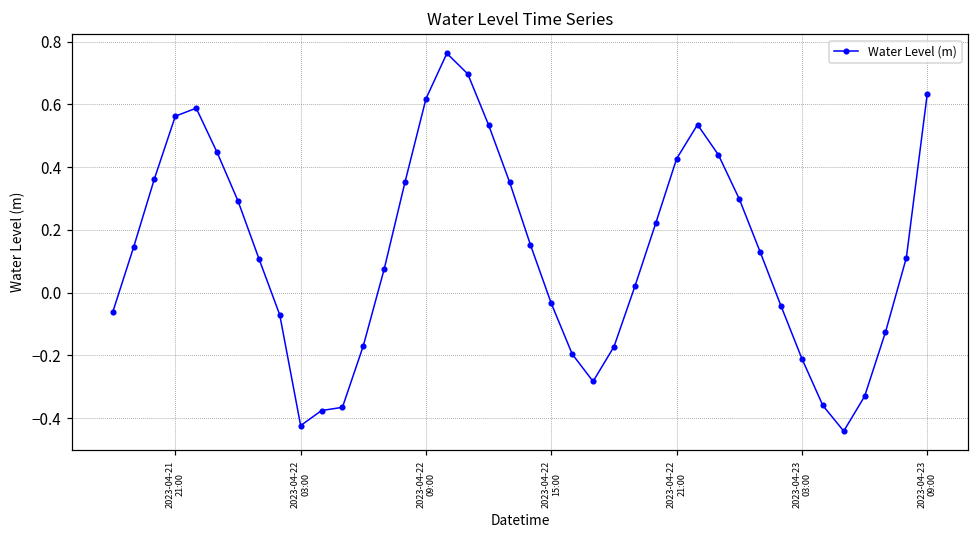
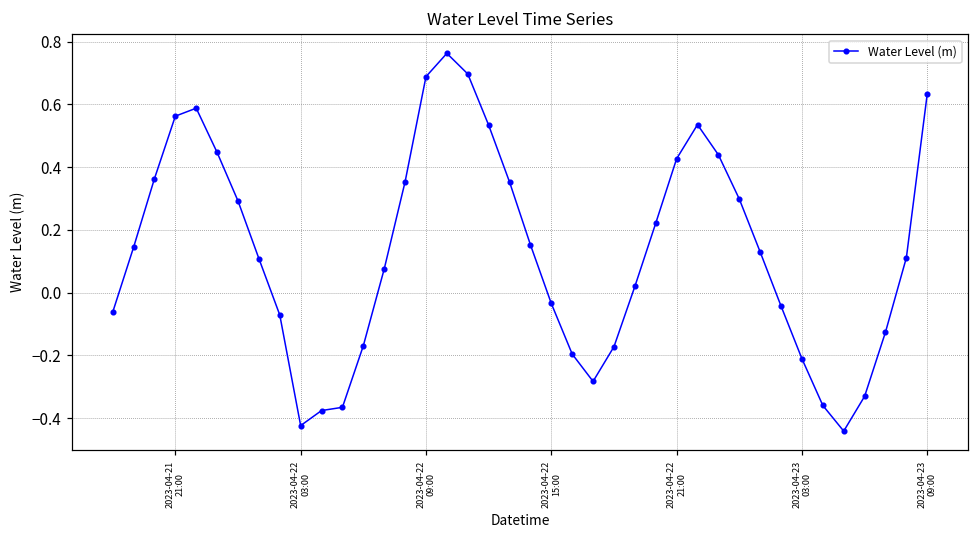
2023-04-22 09:00: 0.62 -> 0.69
